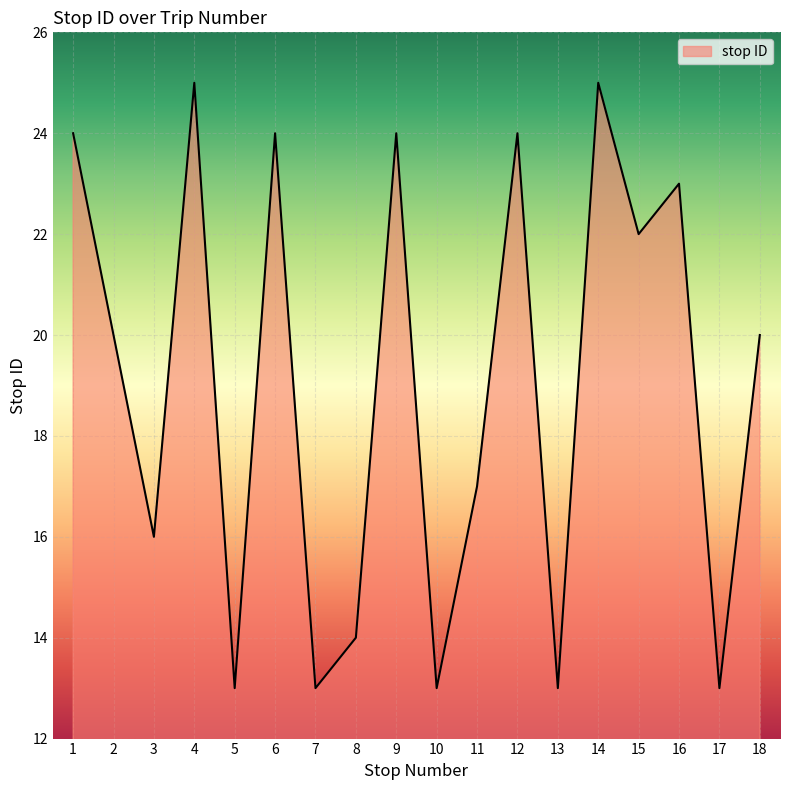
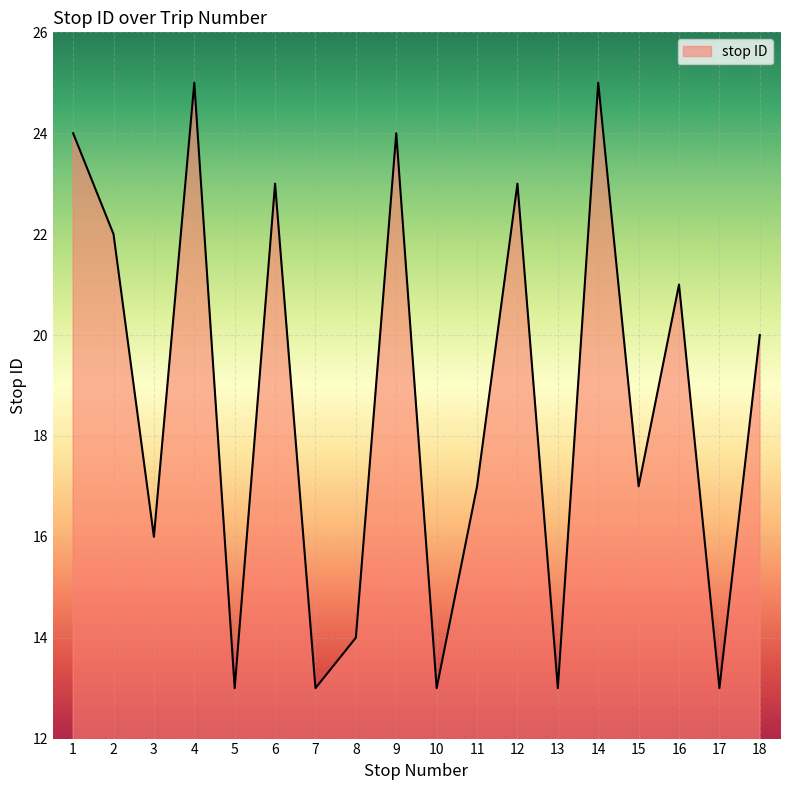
2: 20 -> 22
6: 24 -> 23
12: 24 -> 23
15: 22 -> 17
16: 23 -> 21
